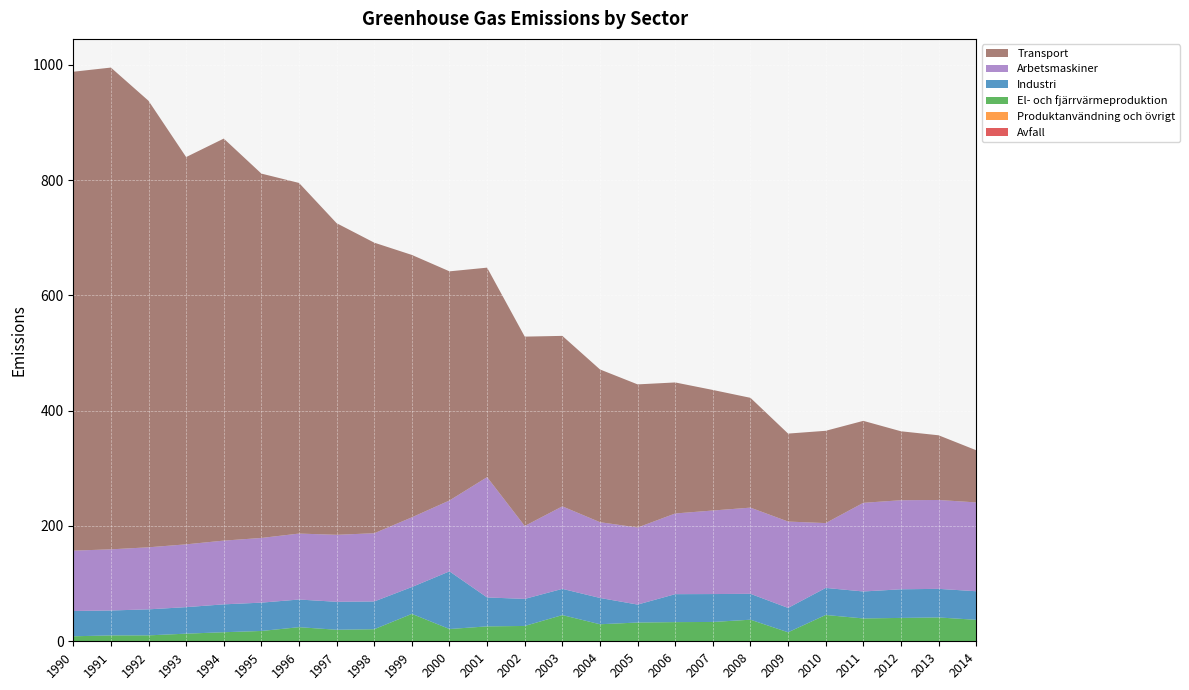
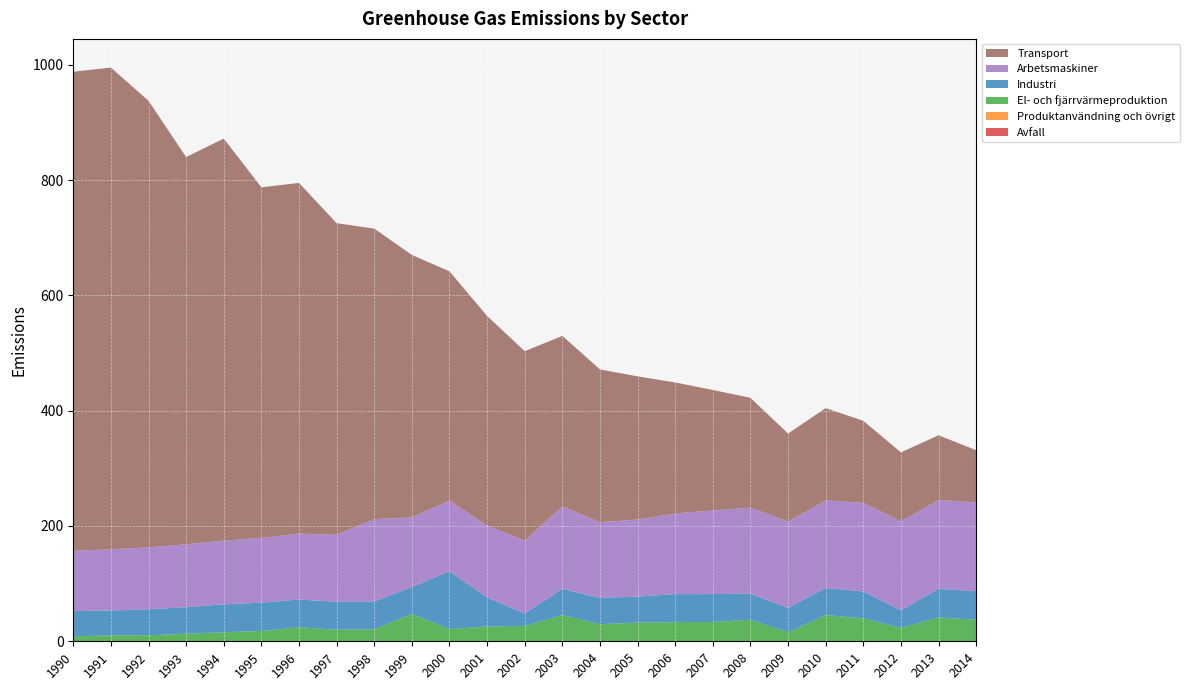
Transport, 1995: 630 -> 610
Arbetsmaskiner, 1998: 120 -> 140
Arbetsmaskiner, 2001: 210 -> 120
Industri, 2002: 50 -> 20
Industri, 2005: 30 -> 50
Arbetsmaskiner, 2010: 110 -> 150
El- och fjärrvärmeproduktion, 2012: 40 -> 20
Industri, 2012: 50 -> 30
